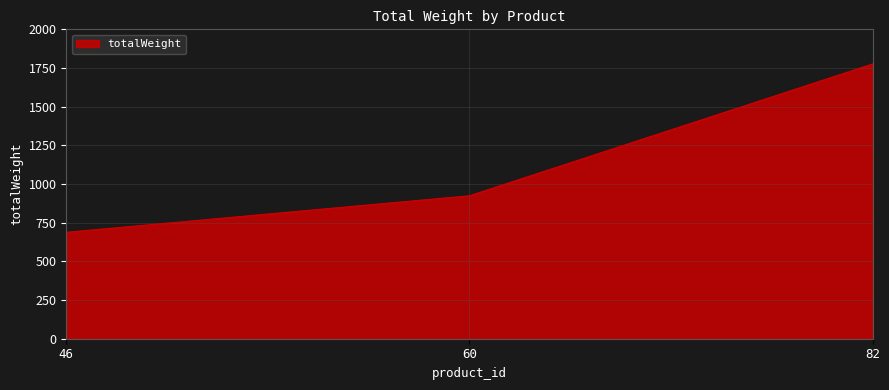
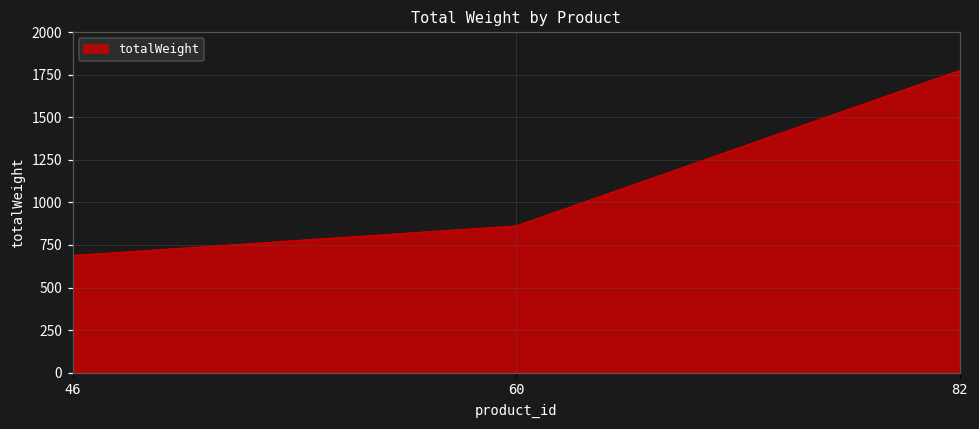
60: 920 -> 860
